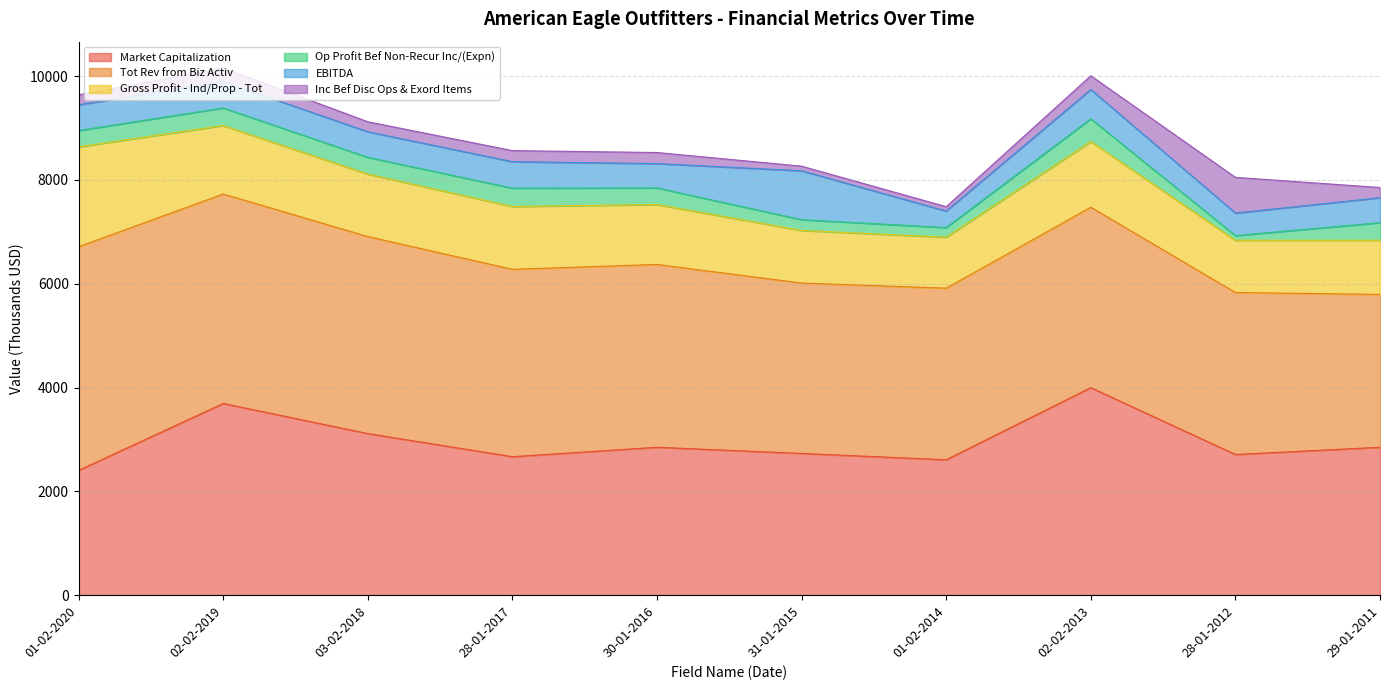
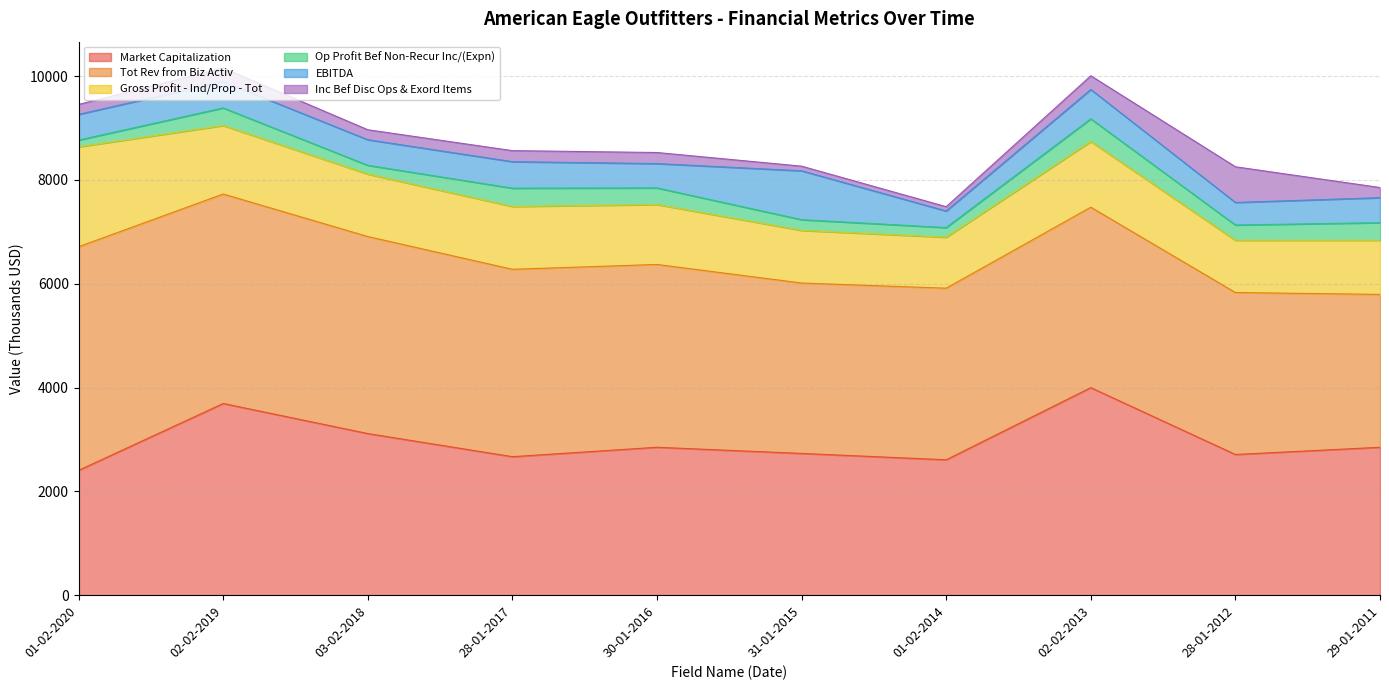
Op Profit Bef Non-Recur Inc/(Expn), 01-02-2020: 300 -> 100
Op Profit Bef Non-Recur Inc/(Expn), 03-02-2018: 300 -> 200
Op Profit Bef Non-Recur Inc/(Expn), 28-01-2012: 100 -> 300
